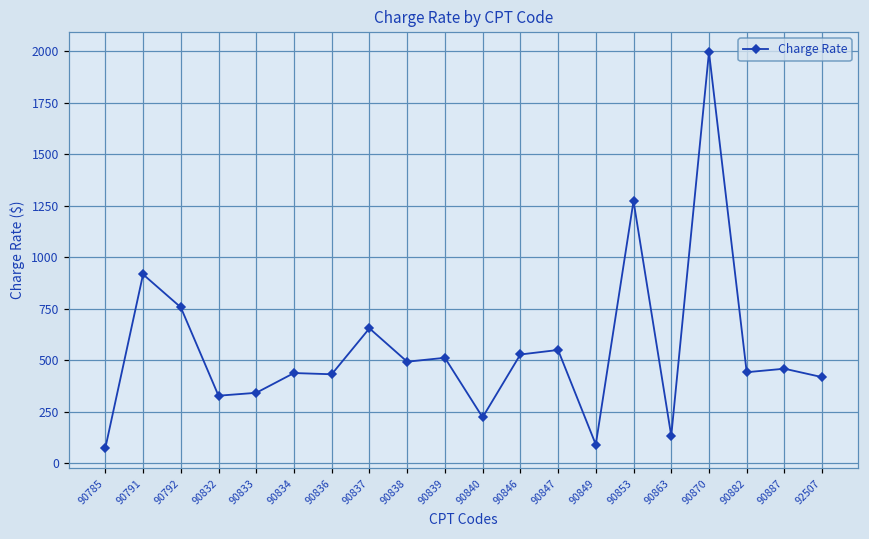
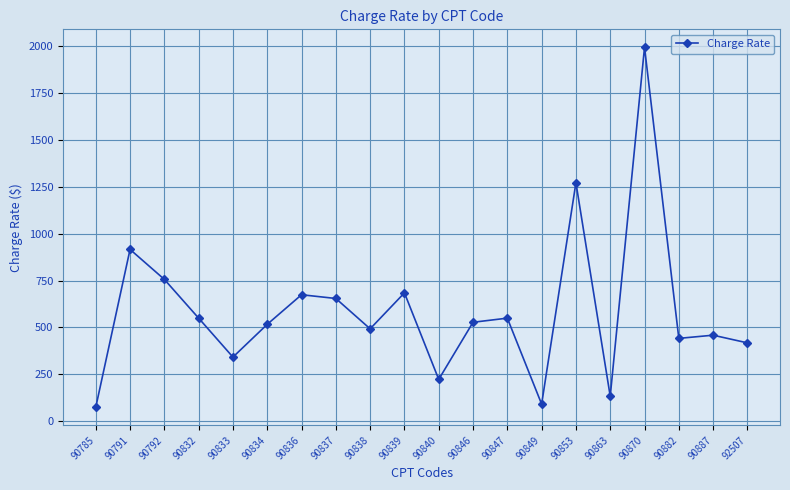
90832: 330 -> 550
90834: 440 -> 520
90836: 430 -> 670
90839: 510 -> 680
